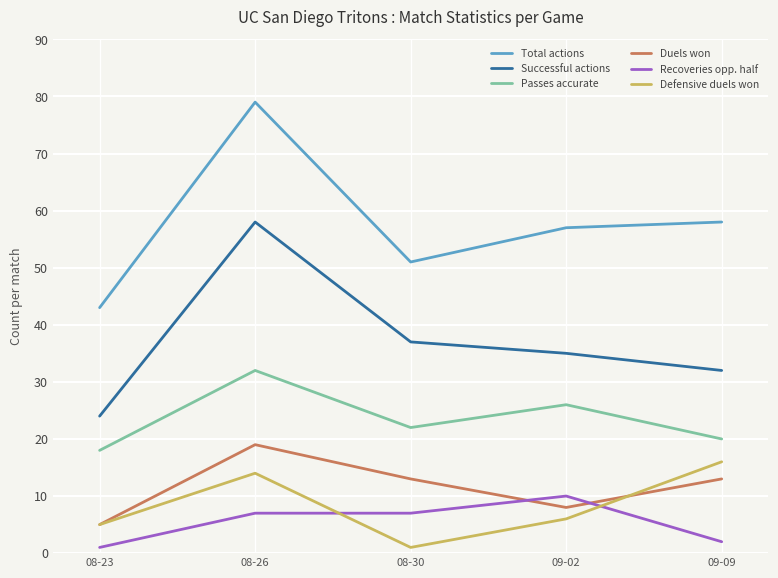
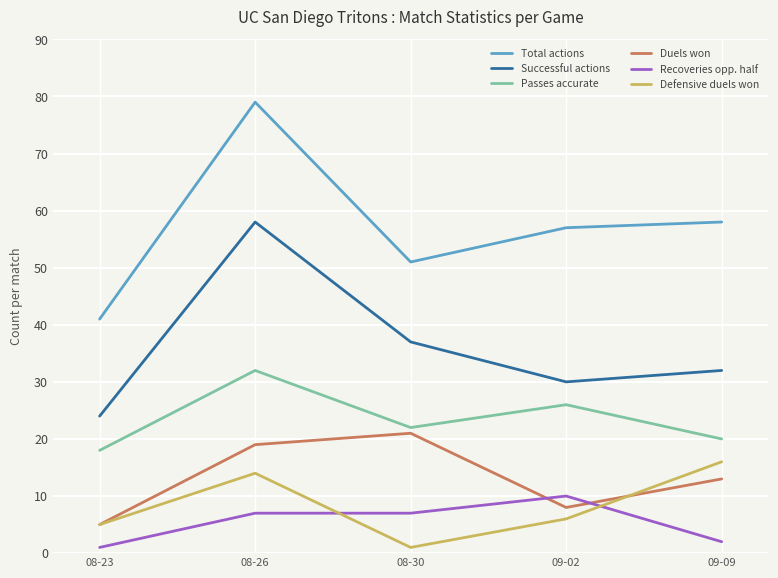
Total actions, 08-23: 43 -> 41
Duels won, 08-30: 13 -> 21
Successful actions, 09-02: 35 -> 30
